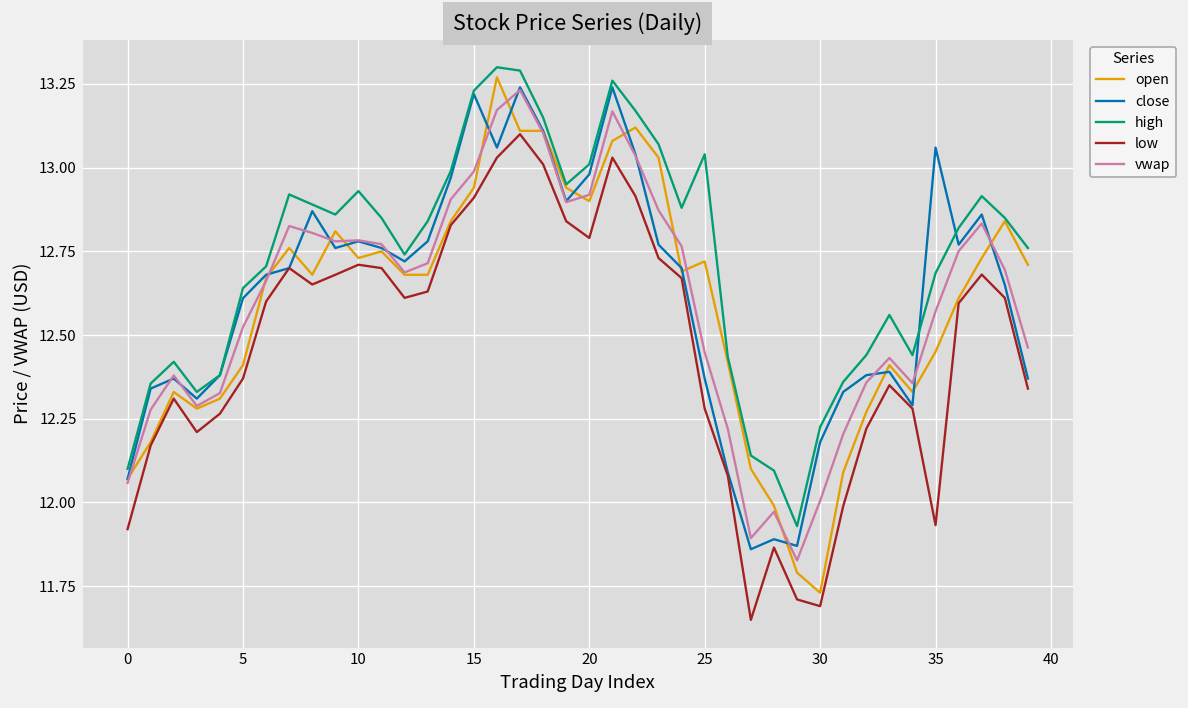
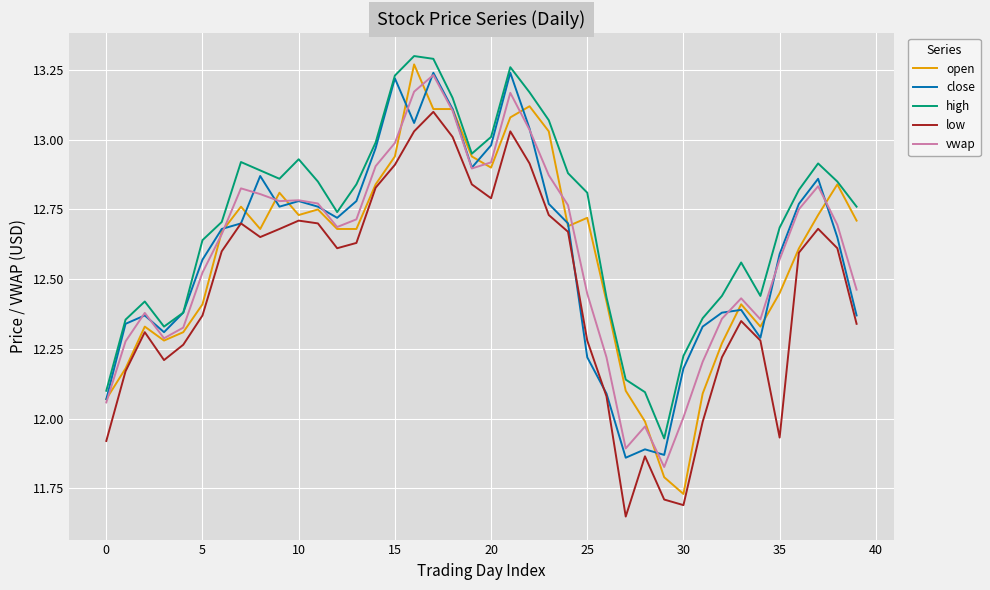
close, 5: 12.61 -> 12.57
close, 25: 12.37 -> 12.22
high, 25: 13.04 -> 12.81
close, 35: 13.06 -> 12.59
